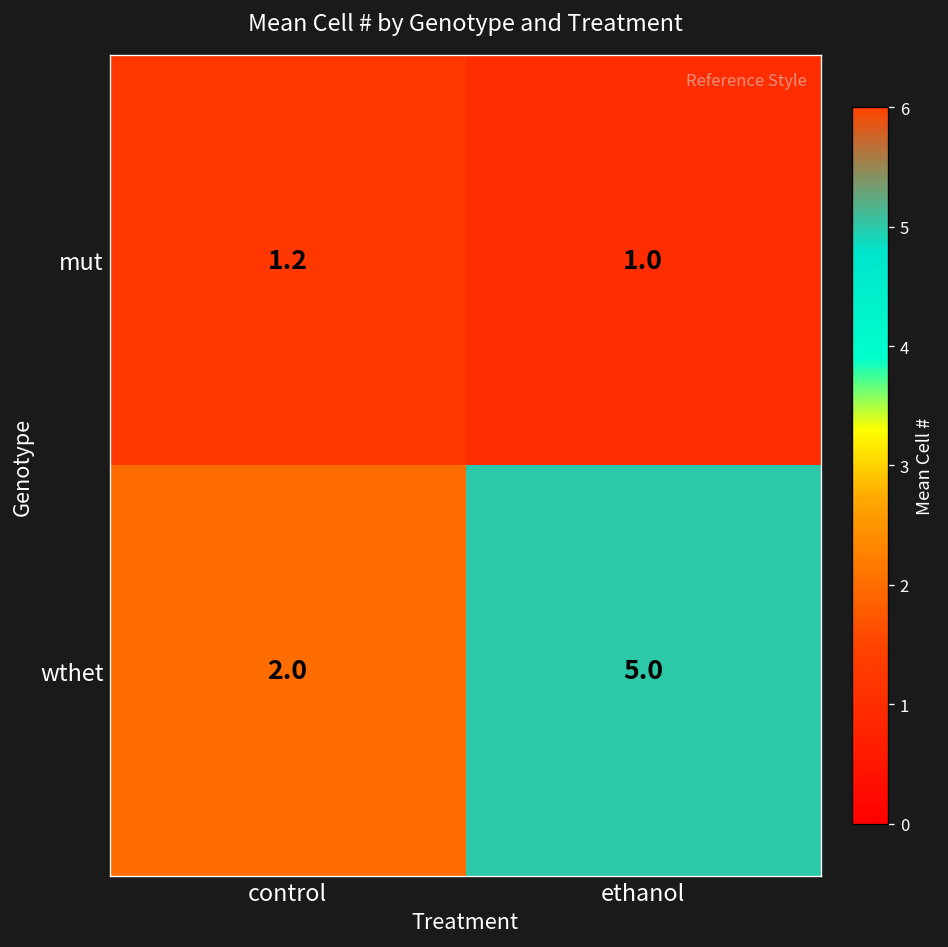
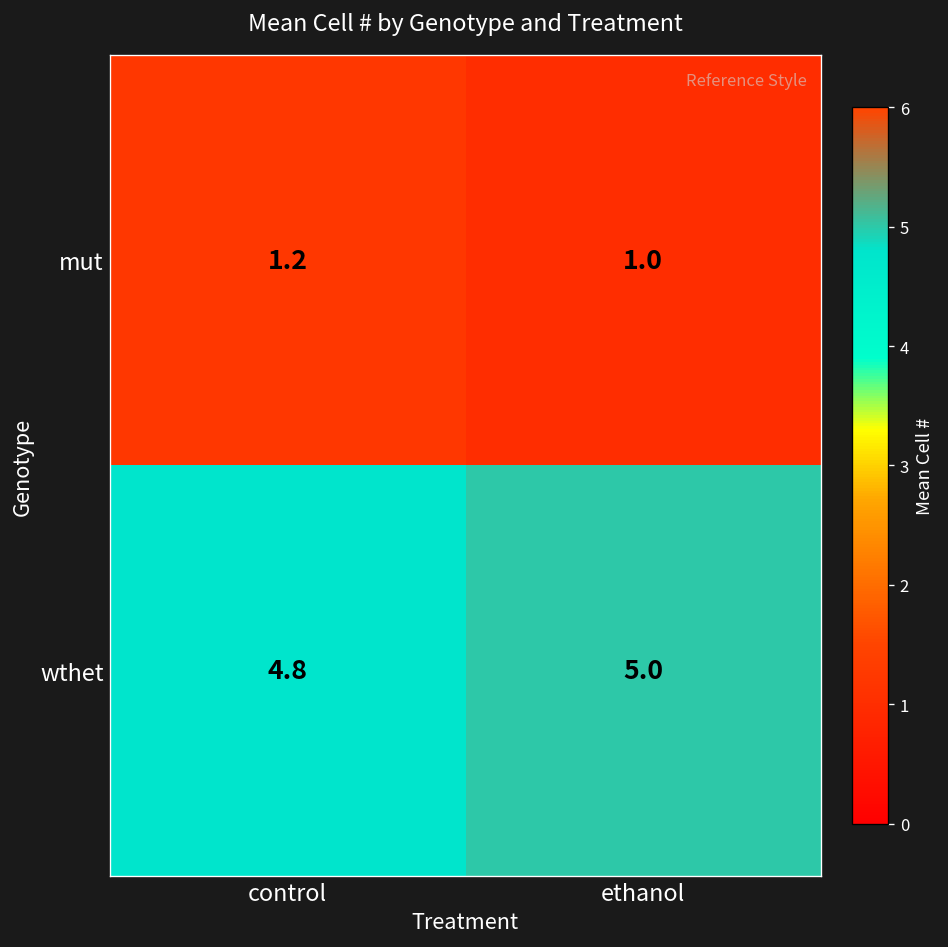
wthet, control: 2.0 -> 4.8
